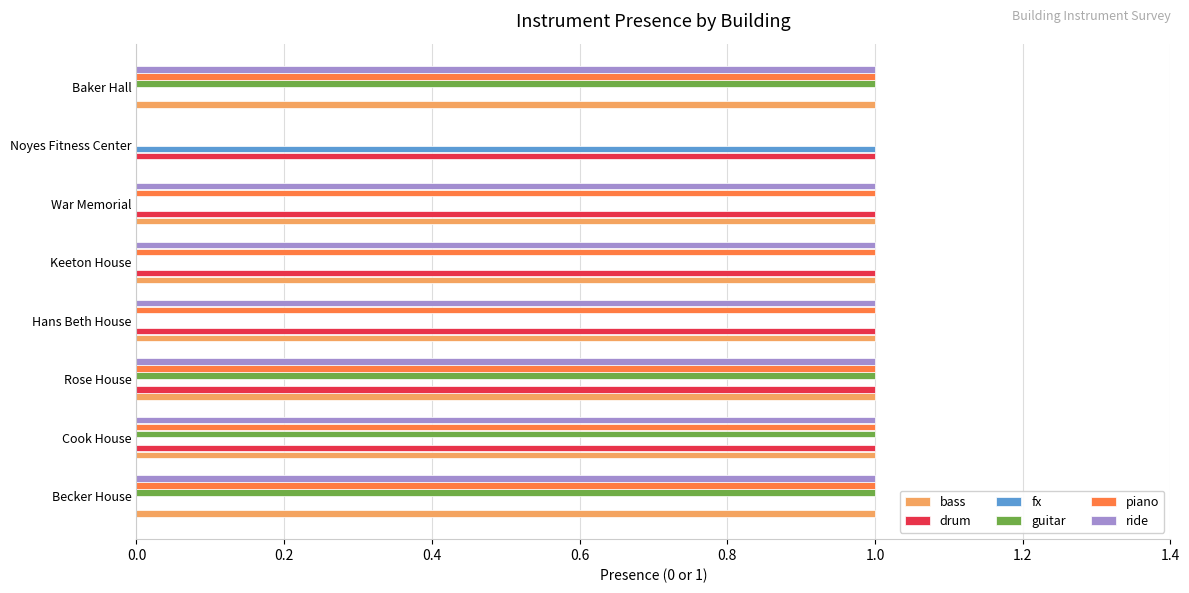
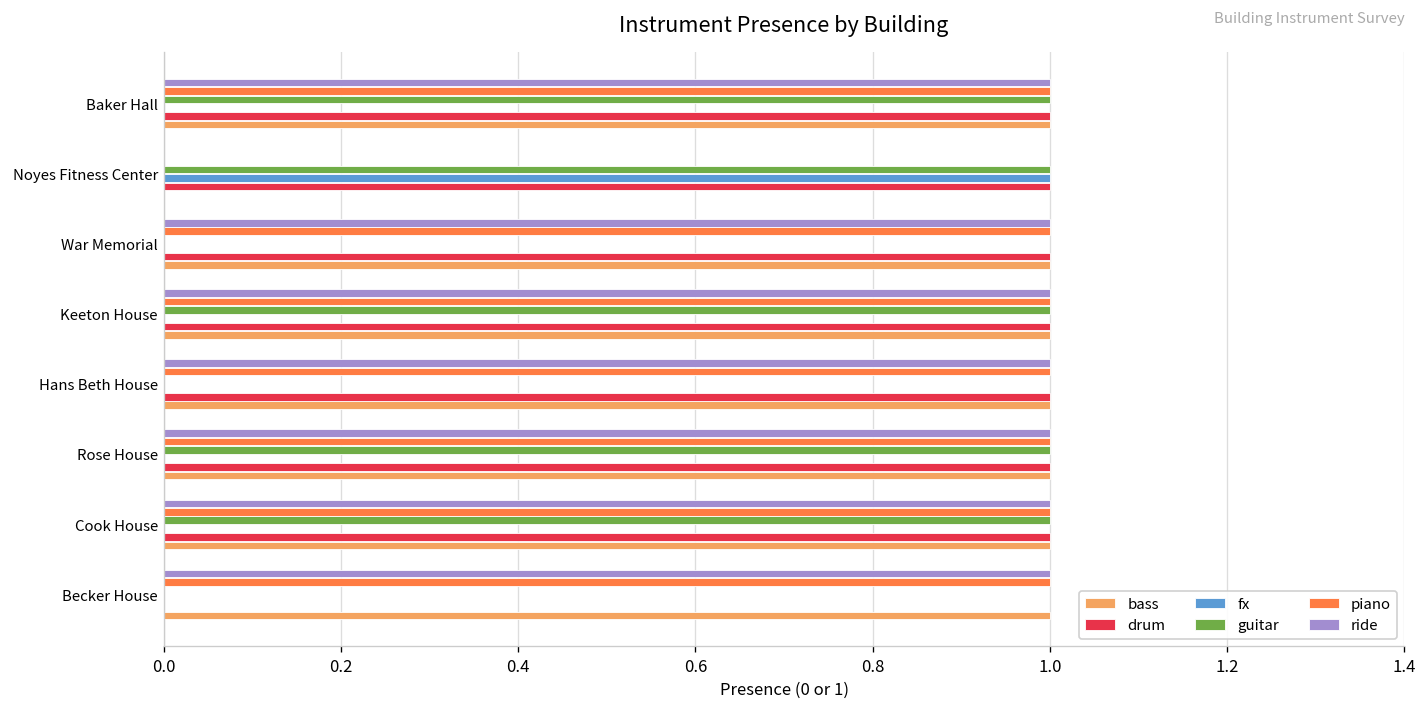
drum, Baker Hall: 0 -> 1
guitar, Noyes Fitness Center: 0 -> 1
guitar, Keeton House: 0 -> 1
guitar, Becker House: 1 -> 0
